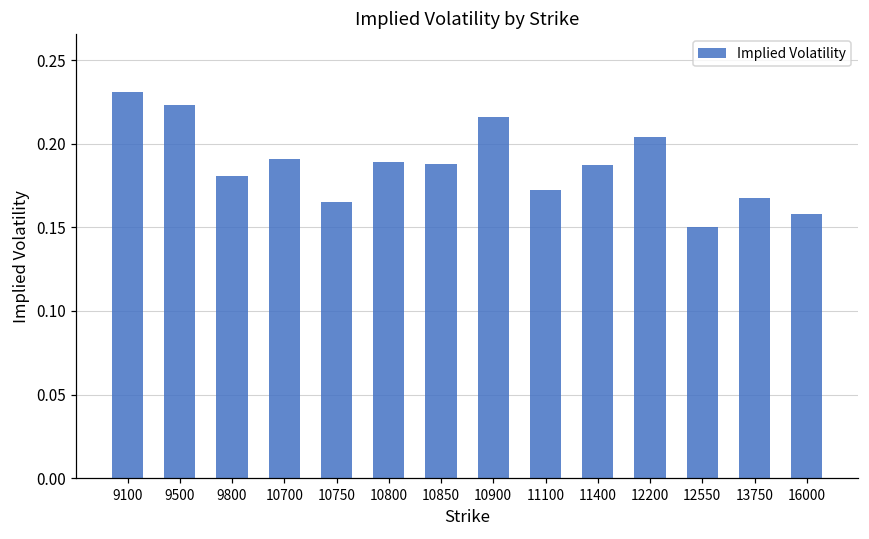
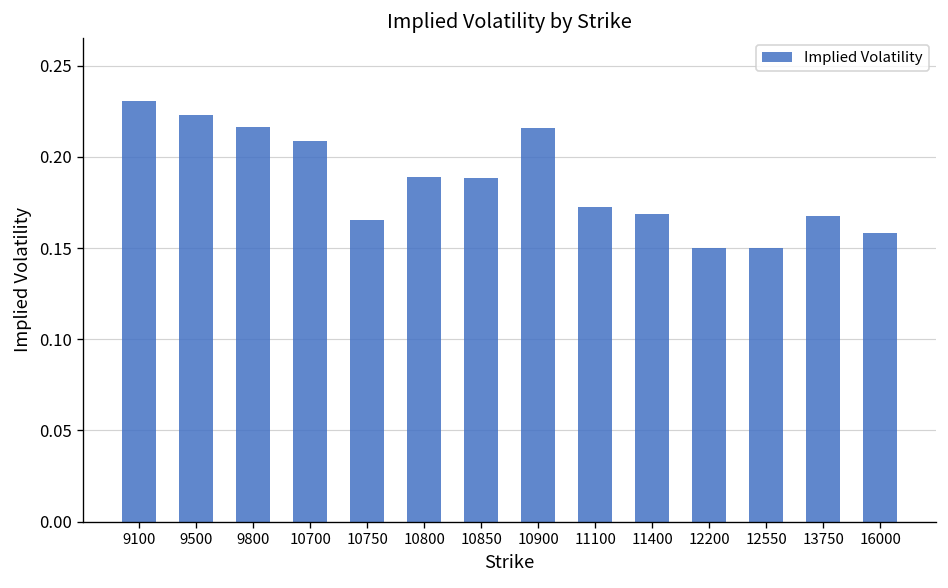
9800: 0.180 -> 0.216
10700: 0.191 -> 0.208
11400: 0.187 -> 0.168
12200: 0.204 -> 0.150
